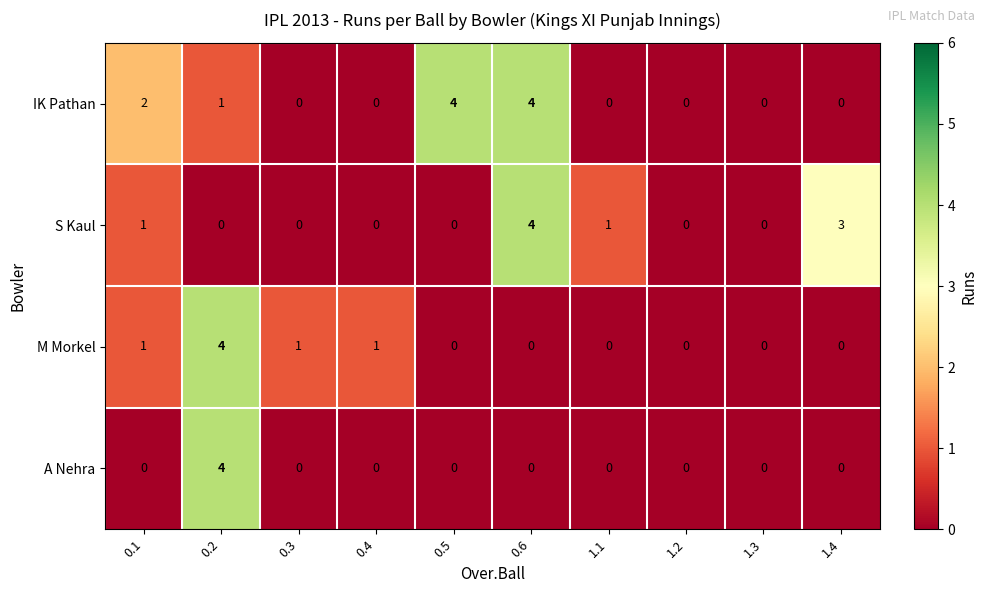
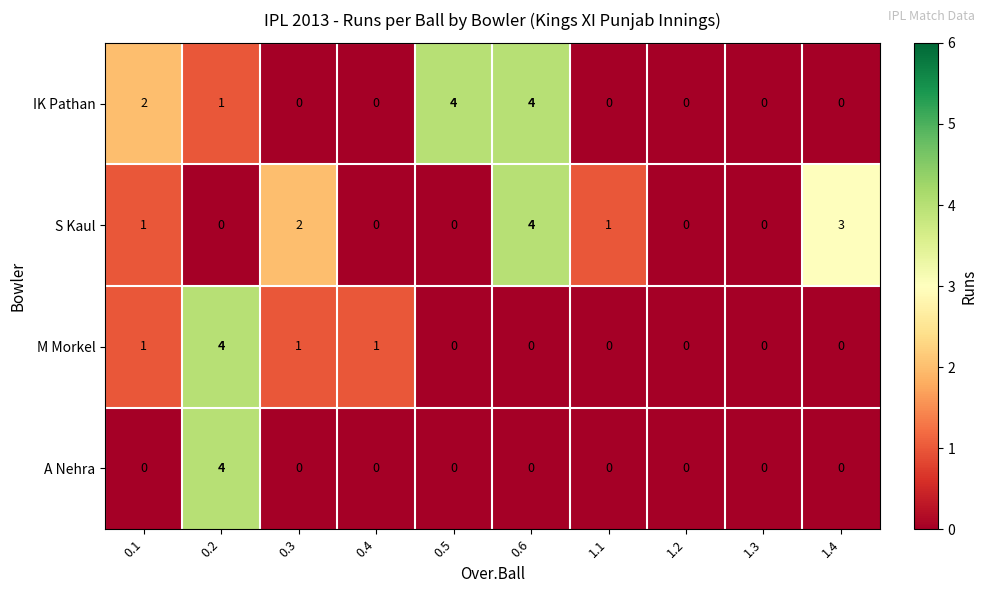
S Kaul, 0.3: 0 -> 2
